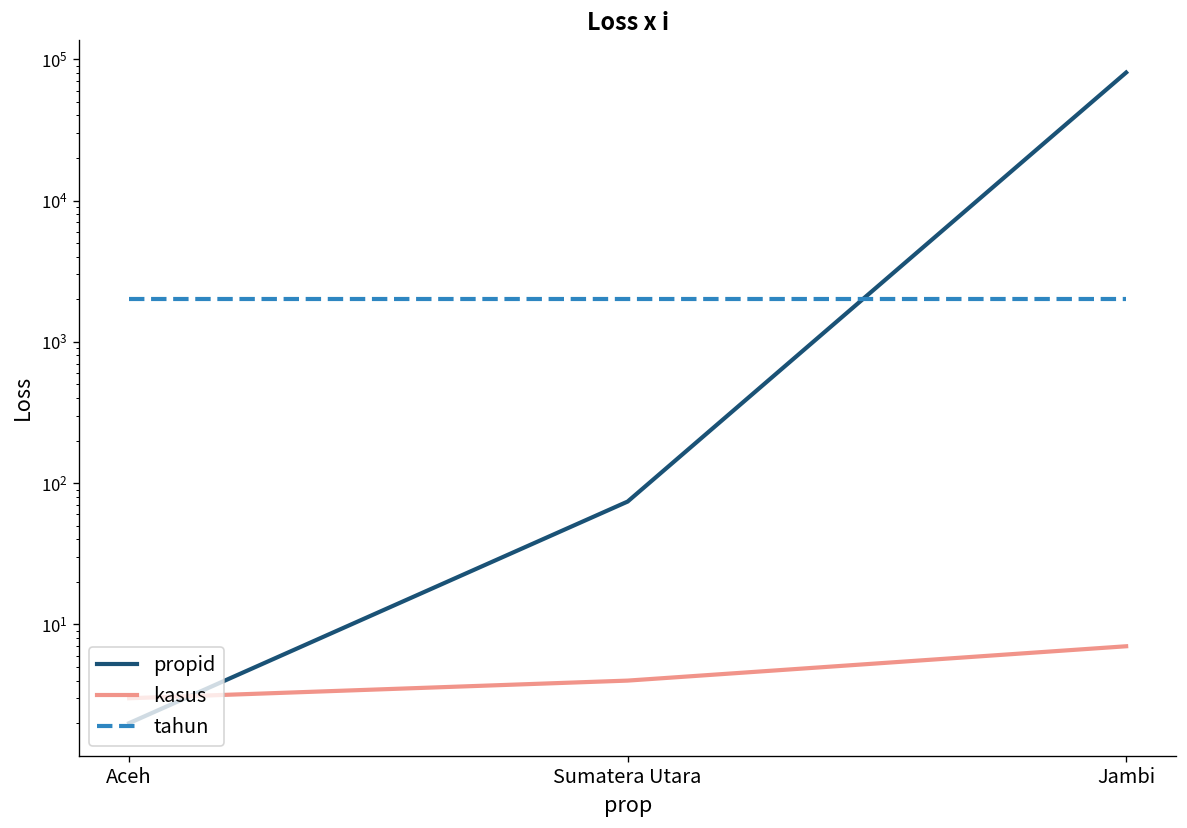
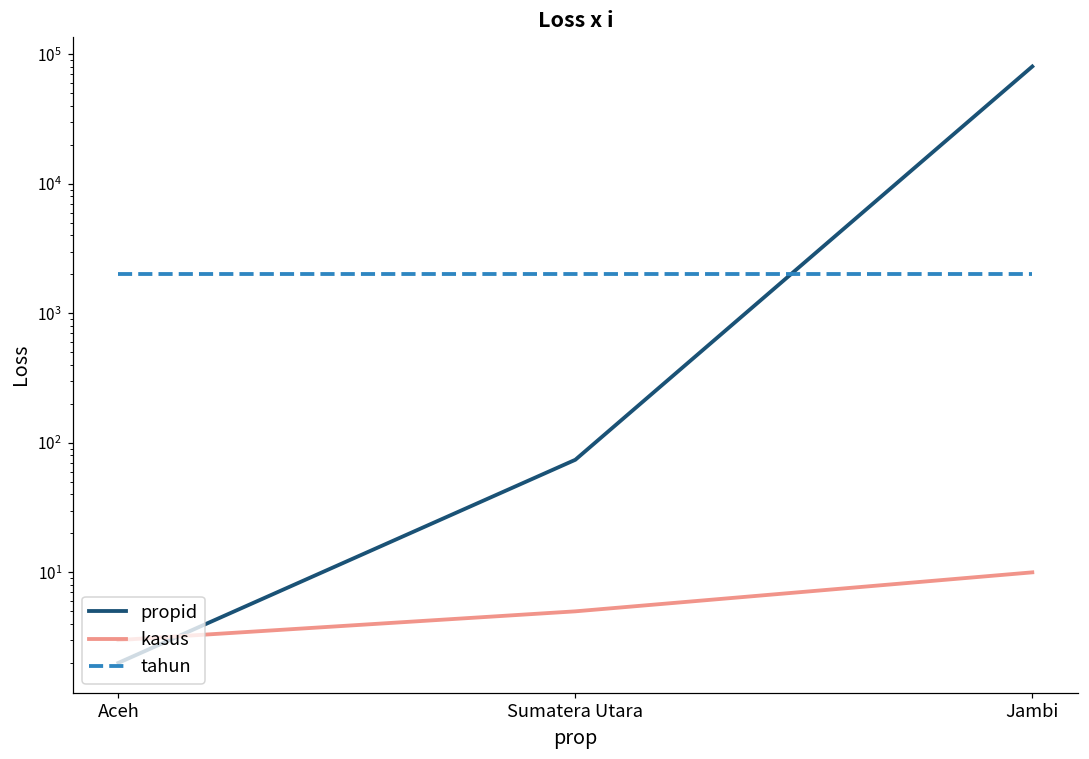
kasus, Sumatera Utara: 4 -> 5
kasus, Jambi: 7 -> 10
